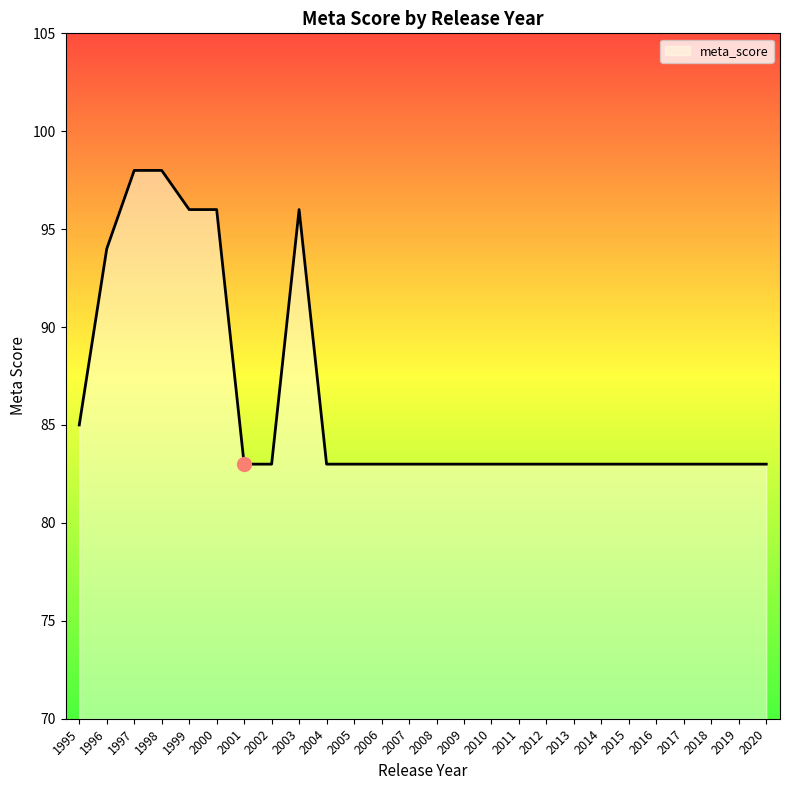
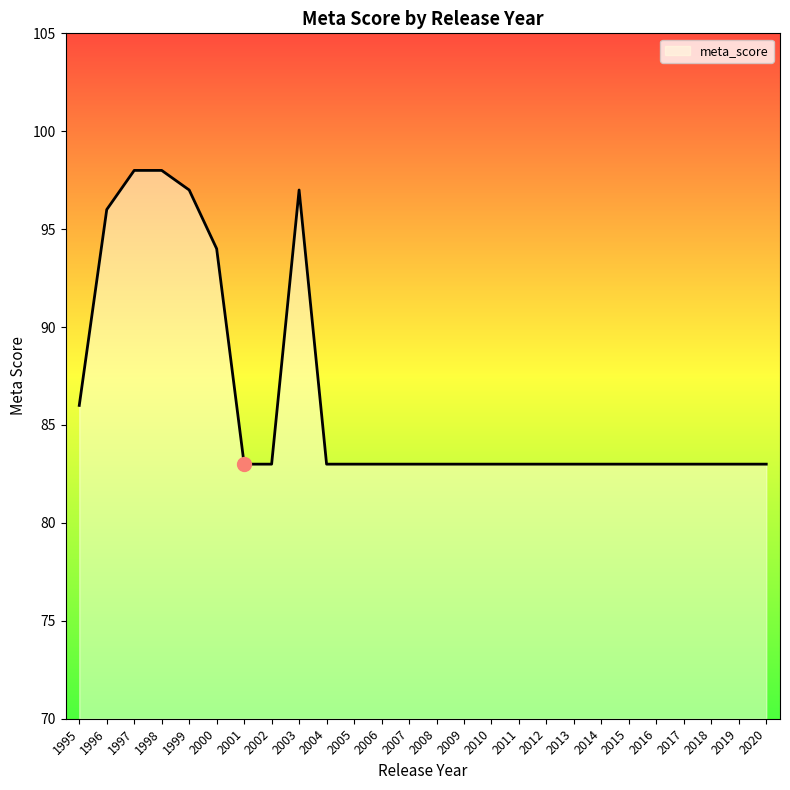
meta_score, 1995: 85 -> 86
meta_score, 1996: 94 -> 96
meta_score, 1999: 96 -> 97
meta_score, 2000: 96 -> 94
meta_score, 2003: 96 -> 97
